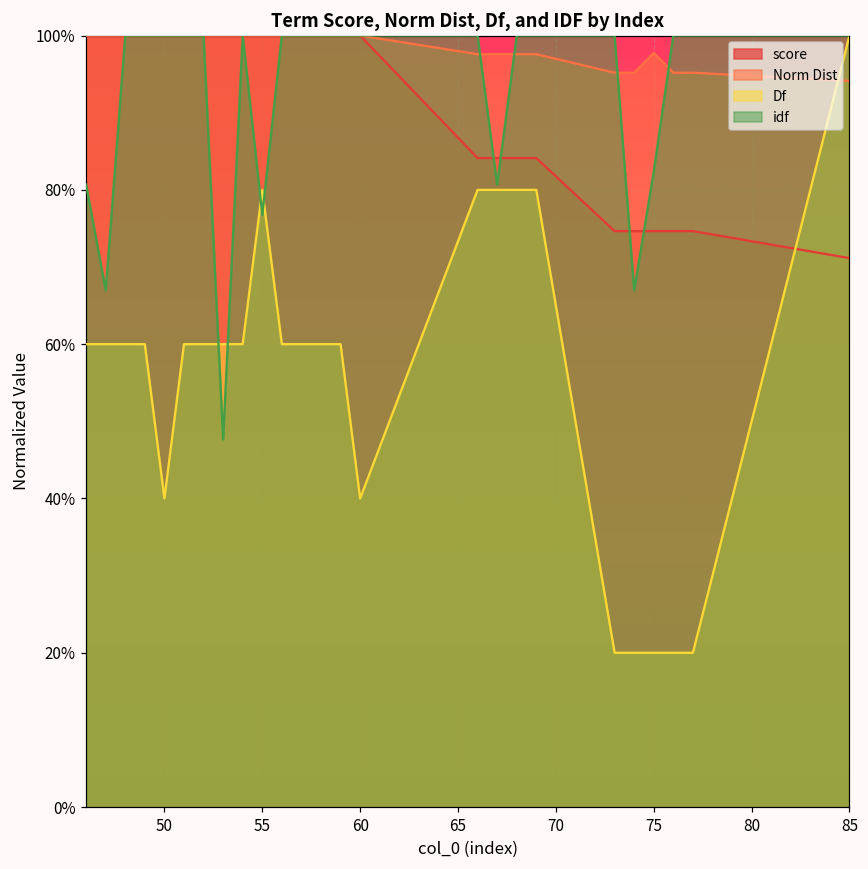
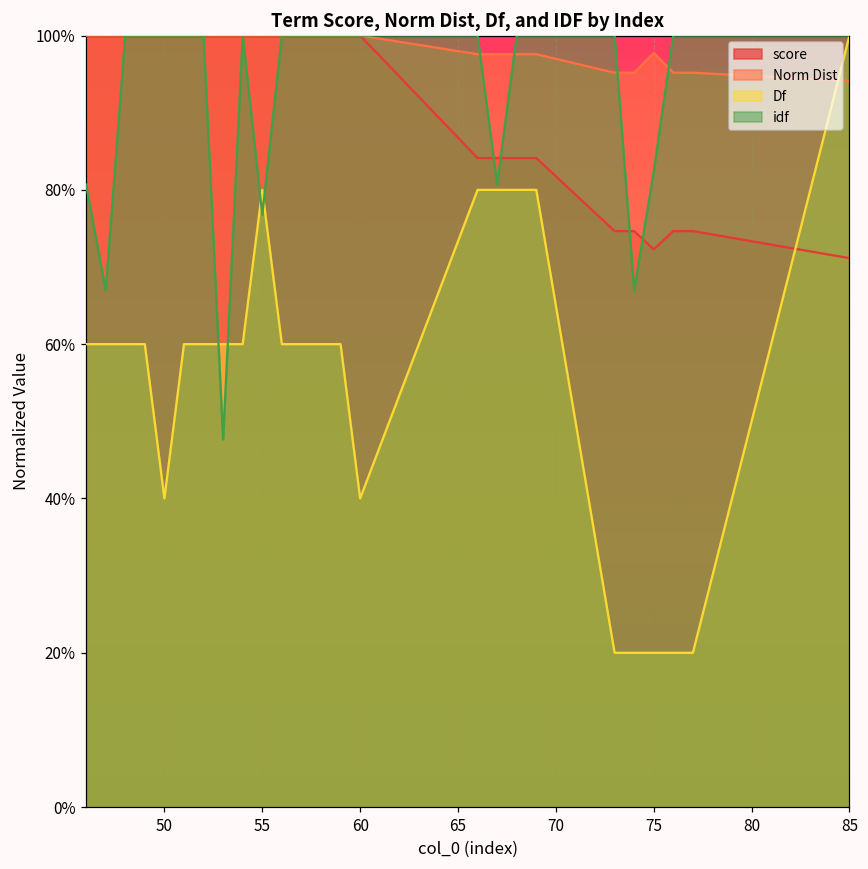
score, 75: 75% -> 72%
